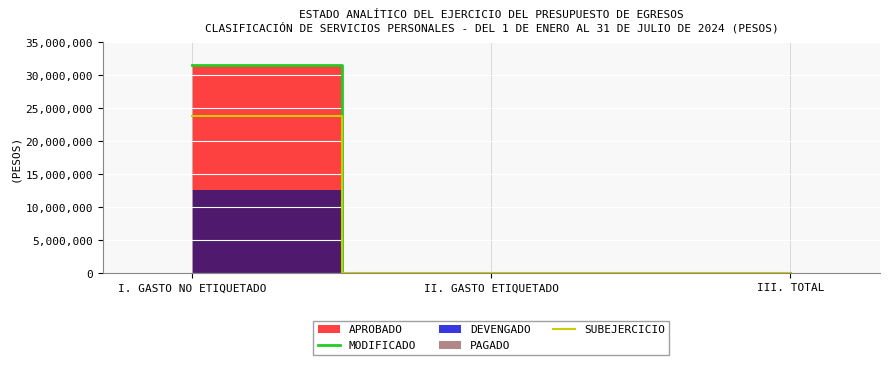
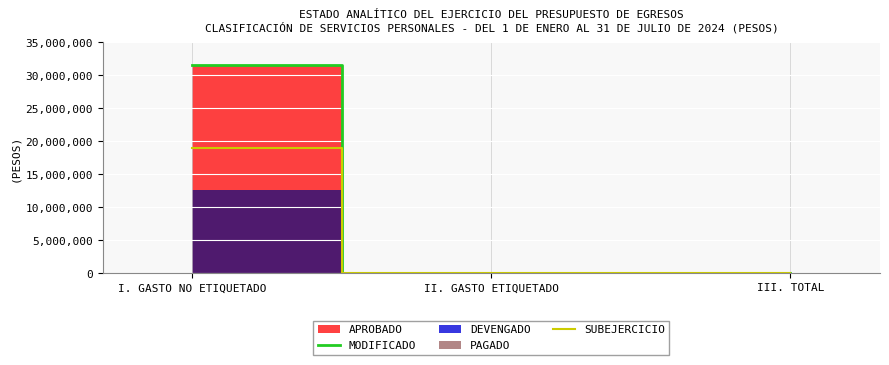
SUBEJERCICIO, I. GASTO NO ETIQUETADO: 24,000,000 -> 19,000,000
